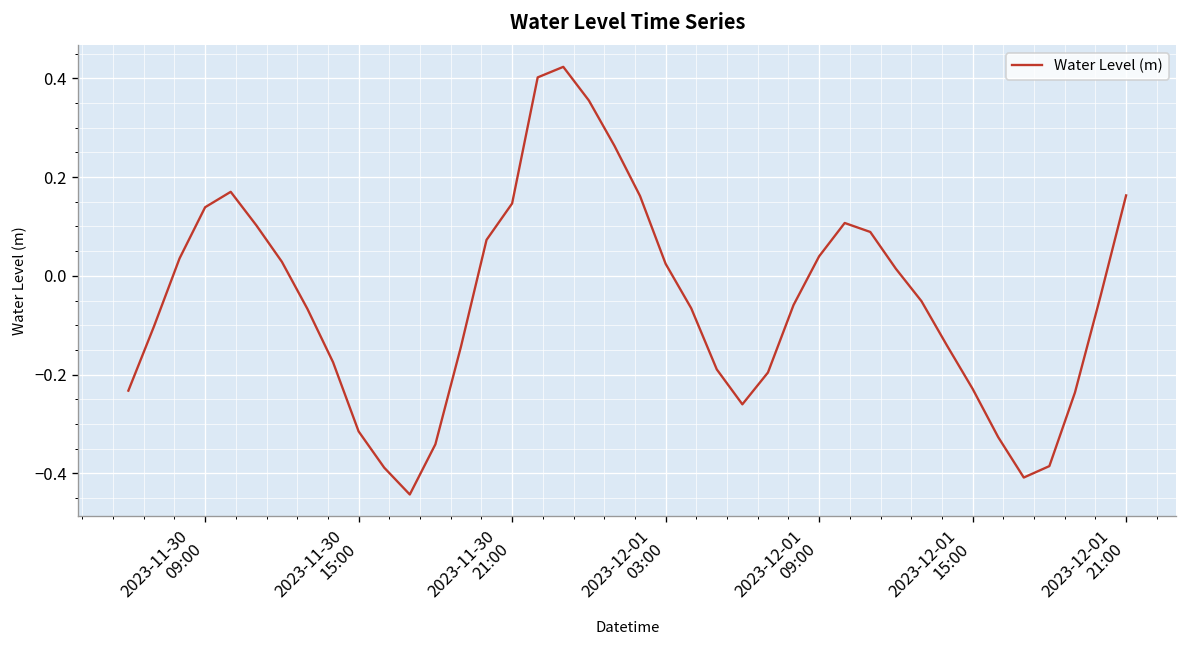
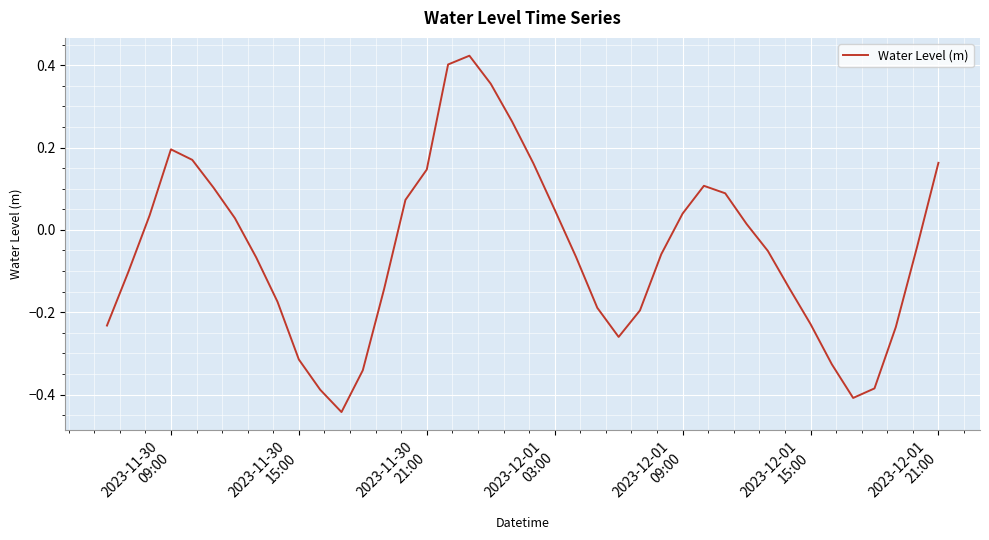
2023-11-30 09:00: 0.14 -> 0.20
2023-12-01 03:00: 0.02 -> 0.05
